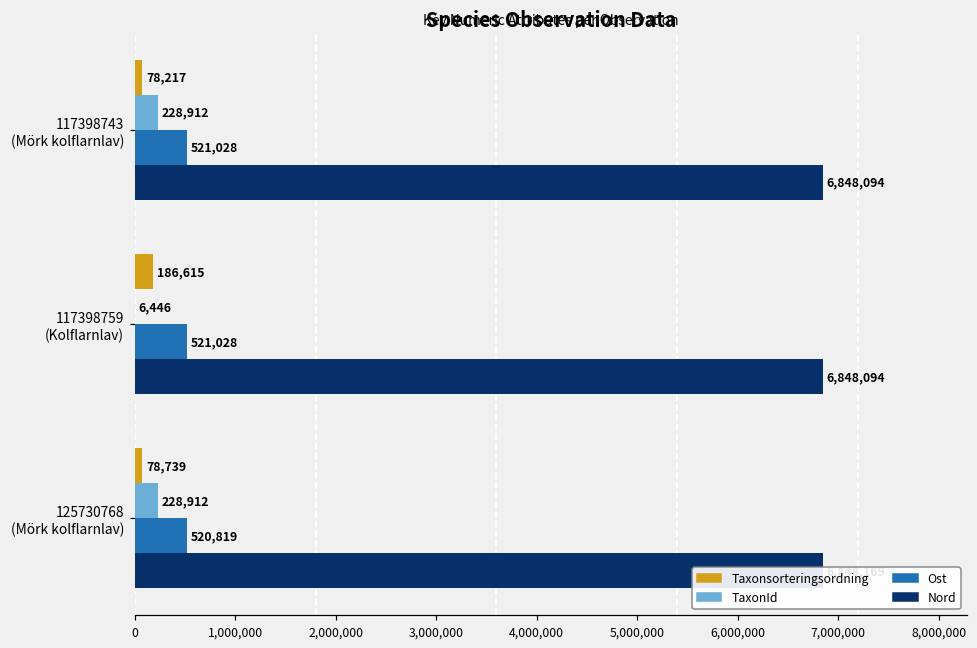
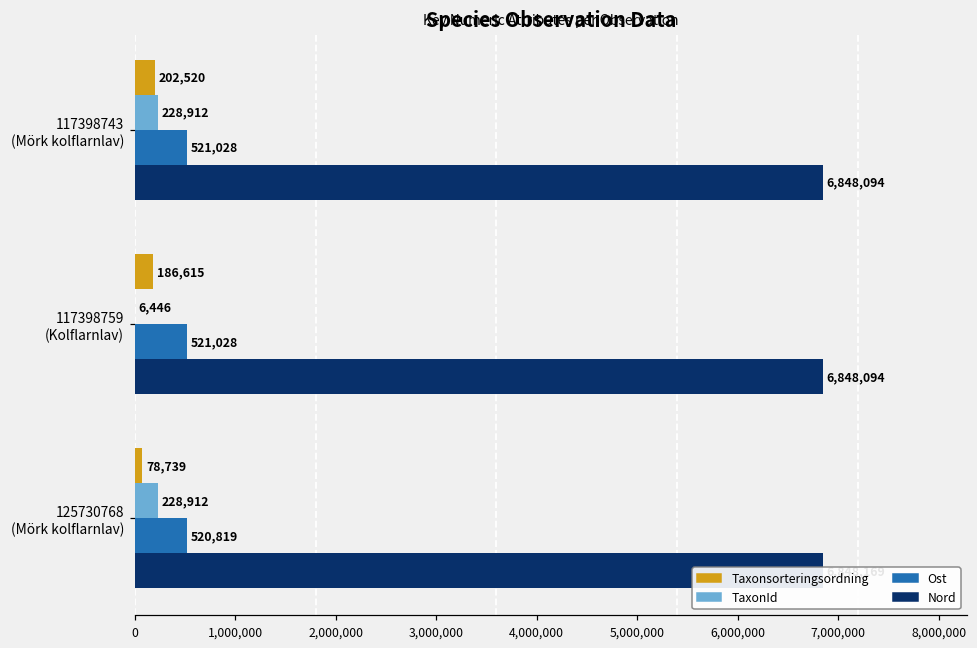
Taxonsorteringsordning, 117398743 (Mörk kolflarnlav): 78,217 -> 202,520
